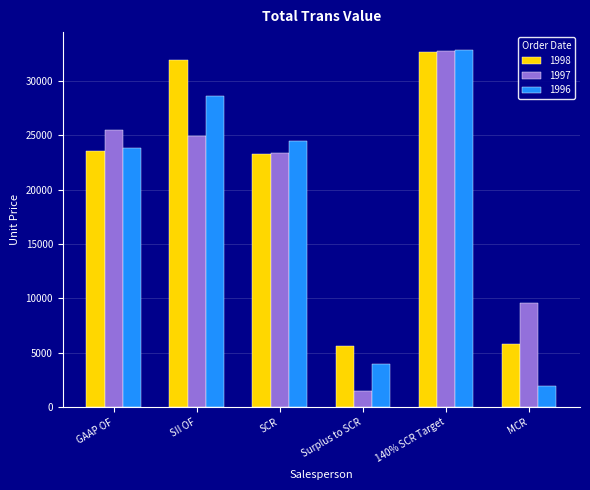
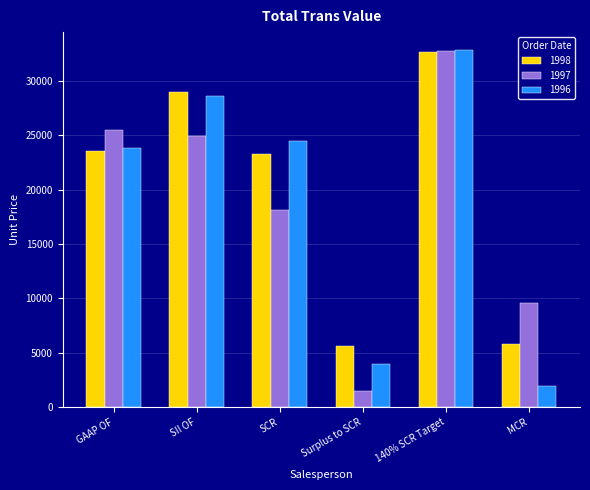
1998, SII OF: 31900 -> 29000
1997, SCR: 23400 -> 18100
